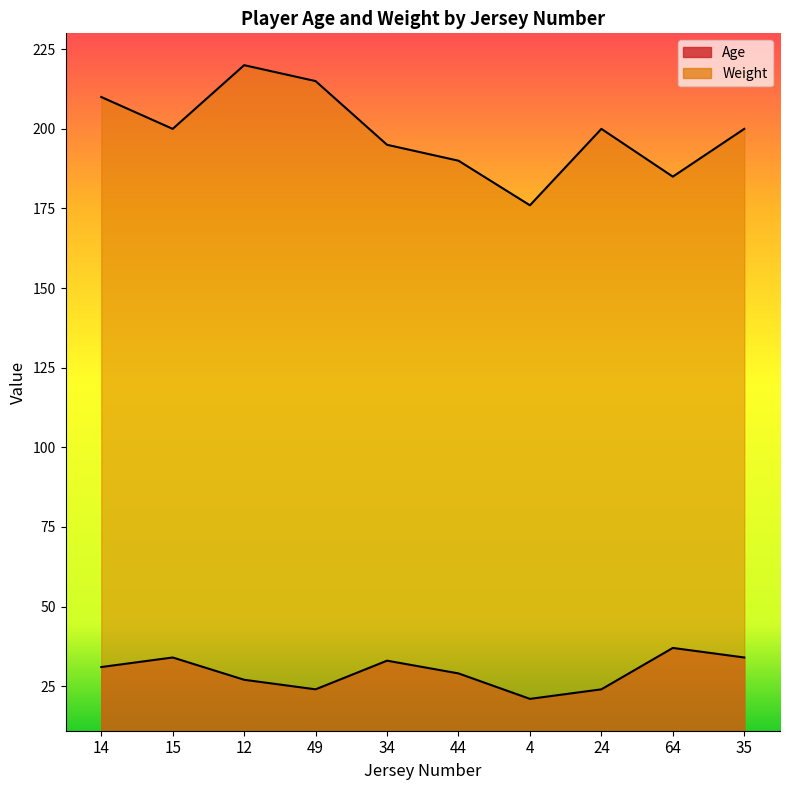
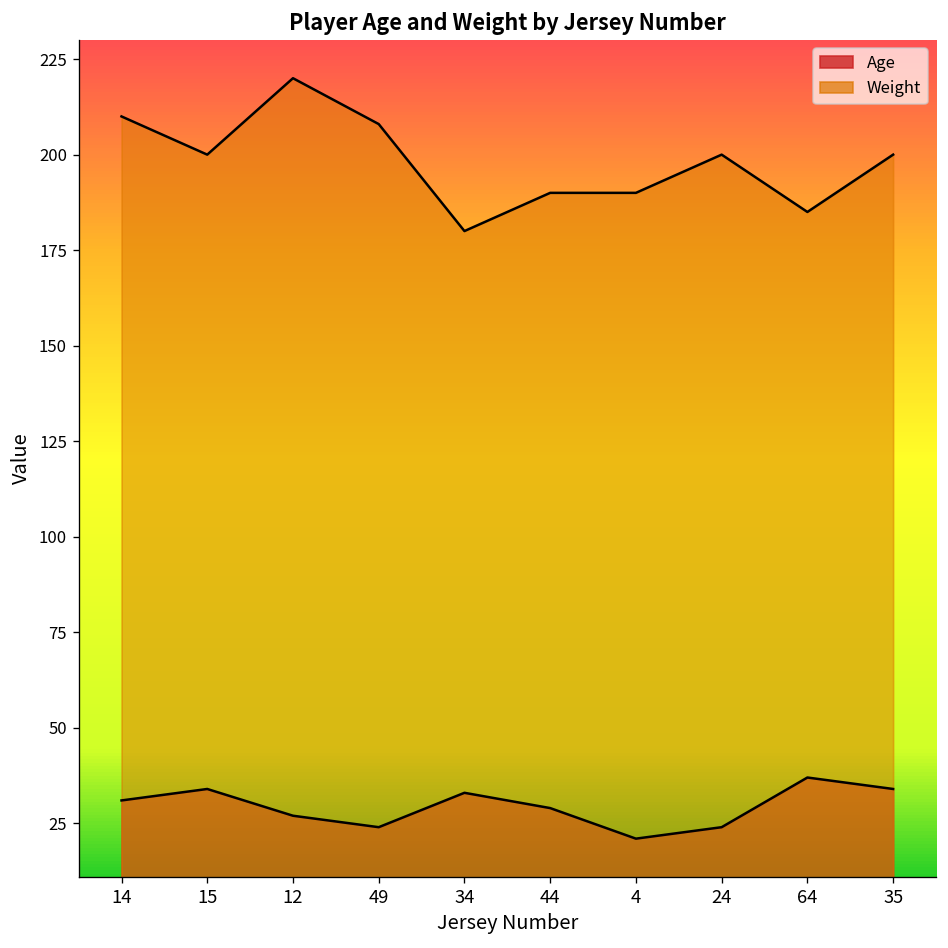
Weight, 49: 215 -> 208
Weight, 34: 195 -> 180
Weight, 4: 176 -> 190
